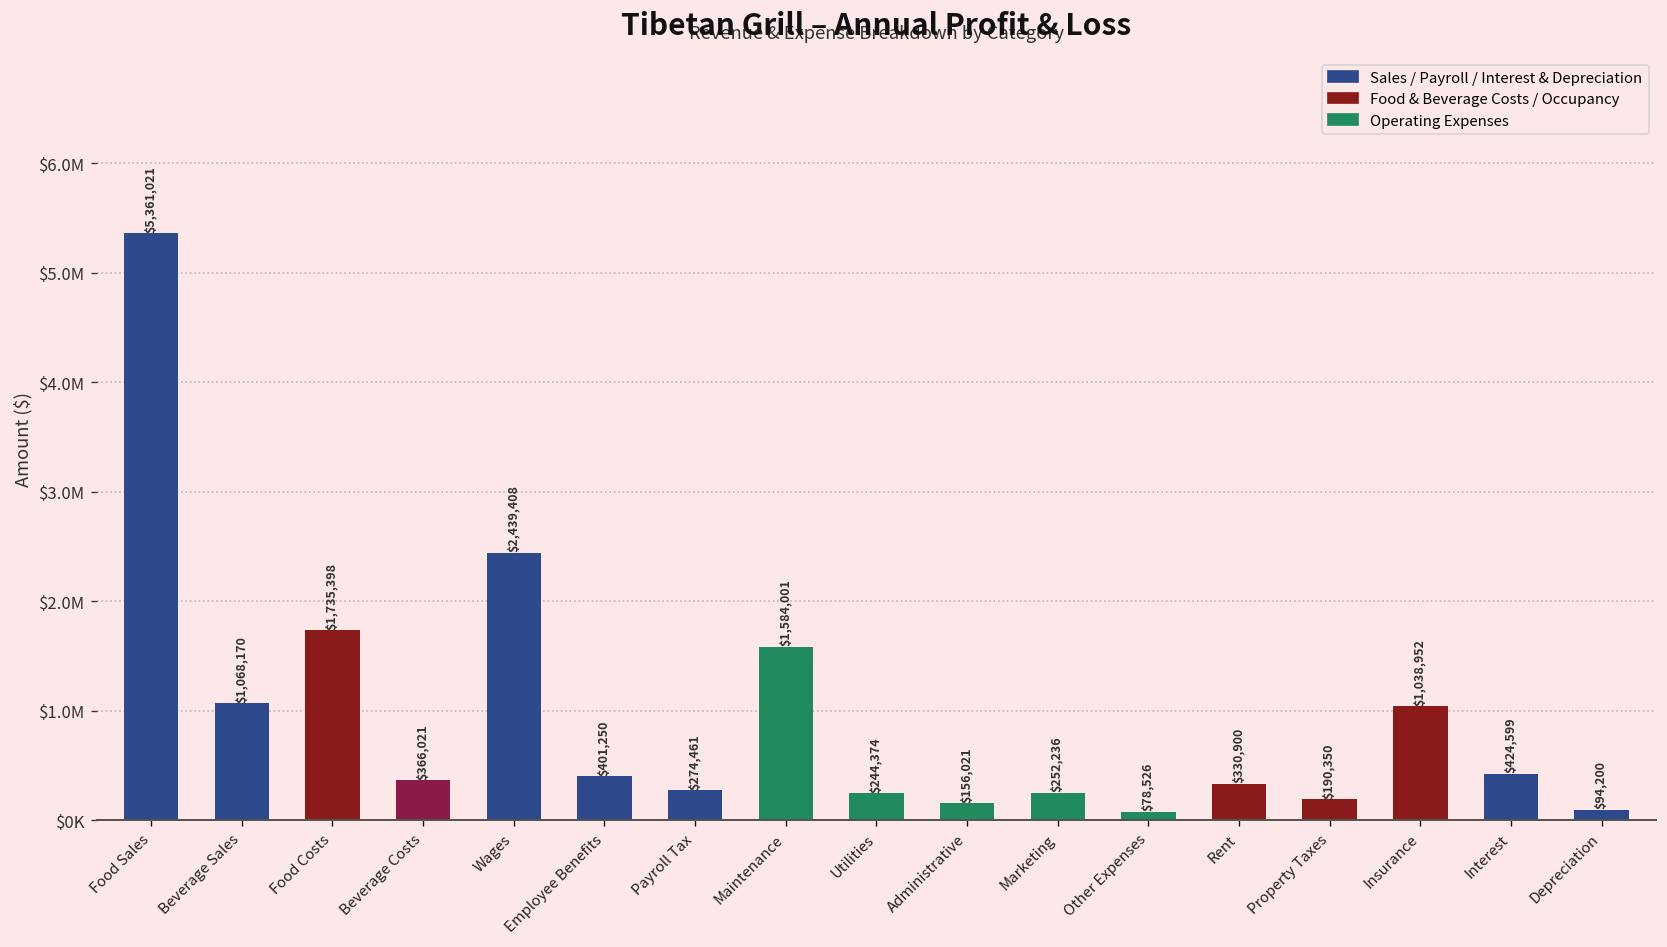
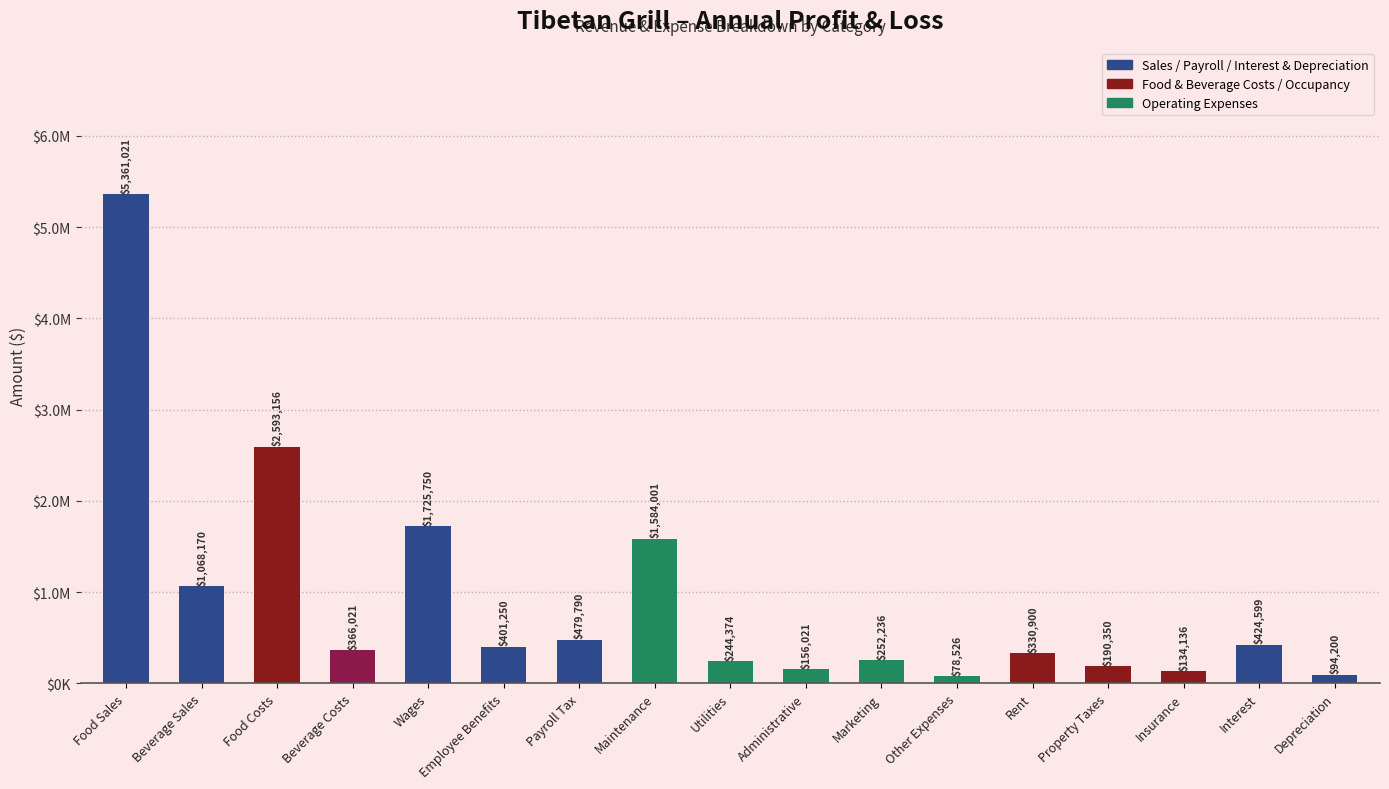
Food Costs: $1,735,398 -> $2,593,156
Wages: $2,439,408 -> $1,725,750
Payroll Tax: $274,461 -> $479,790
Insurance: $1,038,952 -> $134,136
